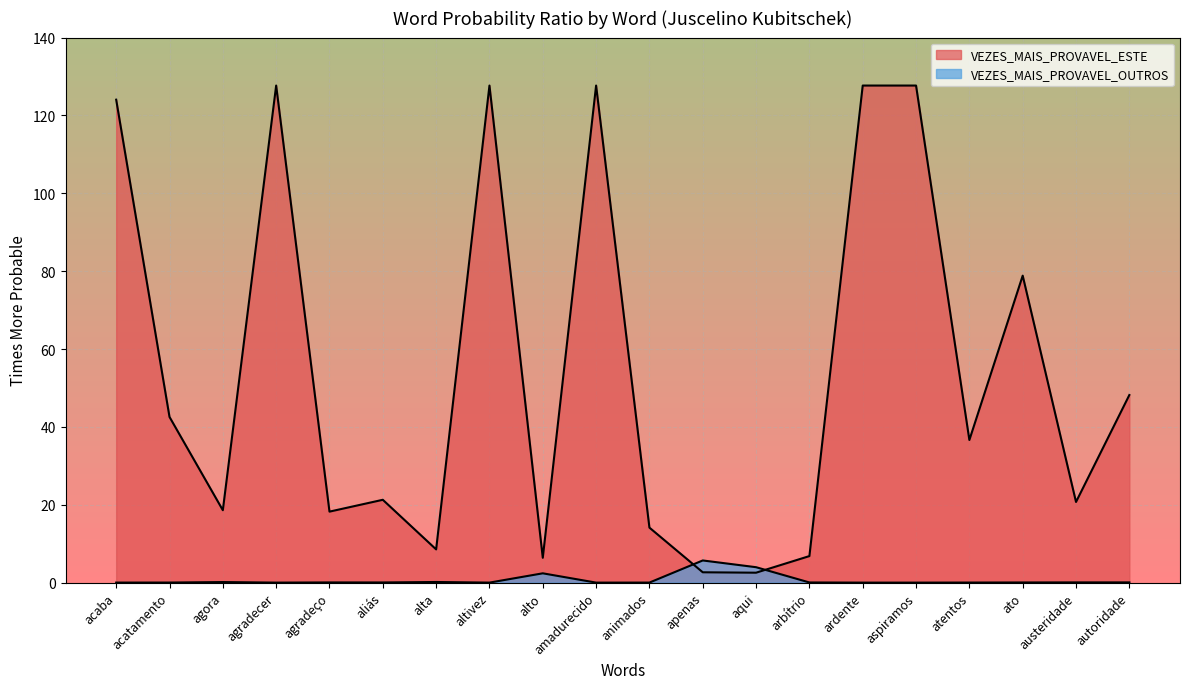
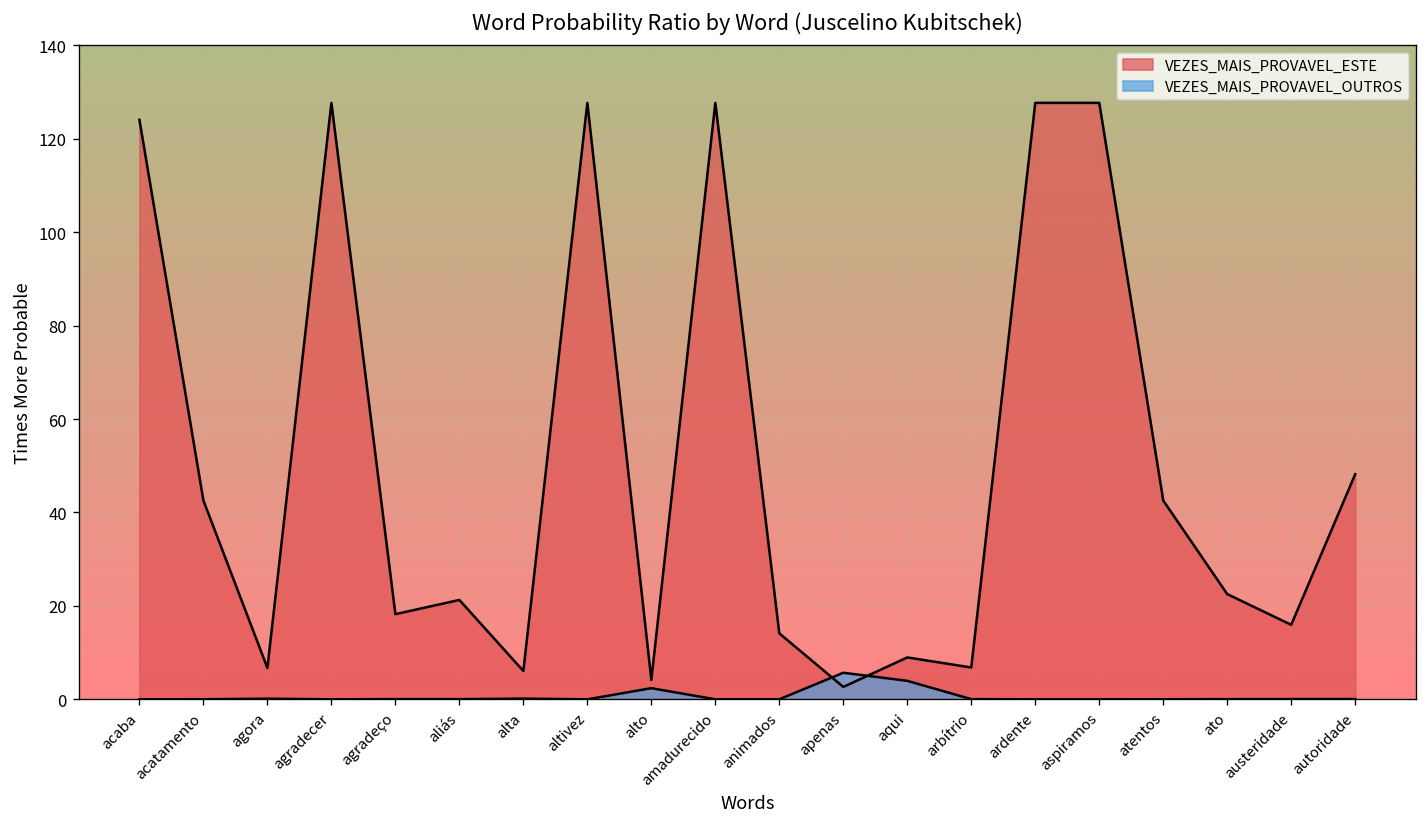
VEZES_MAIS_PROVAVEL_ESTE, agora: 19 -> 7
VEZES_MAIS_PROVAVEL_ESTE, alta: 9 -> 6
VEZES_MAIS_PROVAVEL_ESTE, alto: 6 -> 4
VEZES_MAIS_PROVAVEL_ESTE, aqui: 3 -> 9
VEZES_MAIS_PROVAVEL_ESTE, atentos: 37 -> 43
VEZES_MAIS_PROVAVEL_ESTE, ato: 79 -> 23
VEZES_MAIS_PROVAVEL_ESTE, austeridade: 21 -> 16
